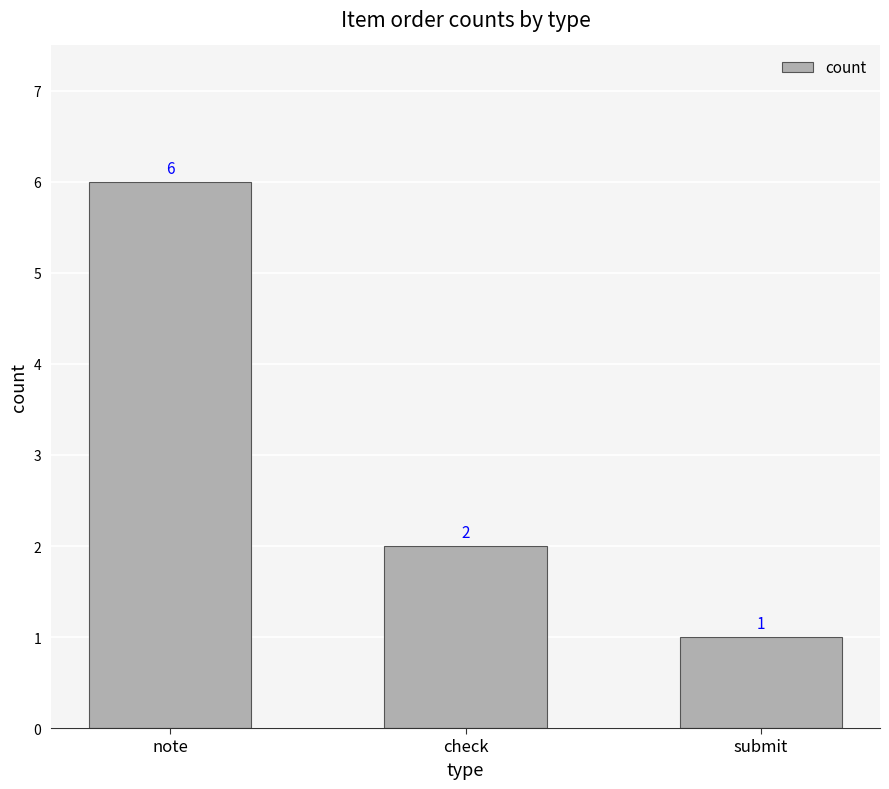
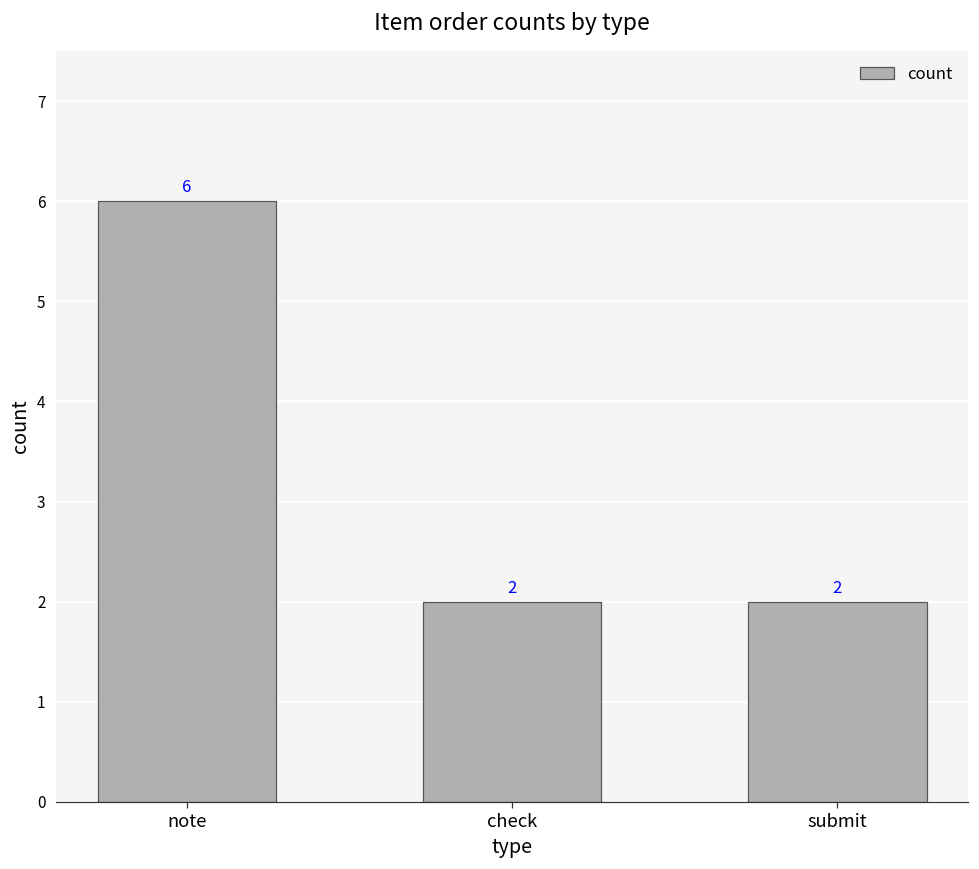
submit: 1 -> 2
